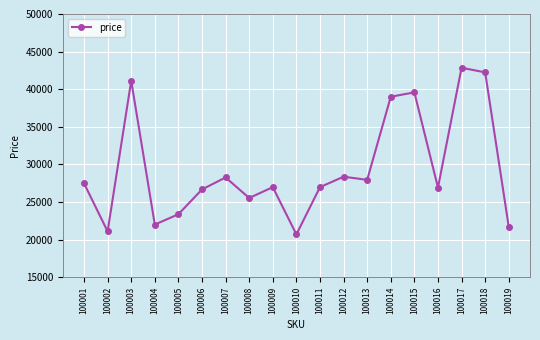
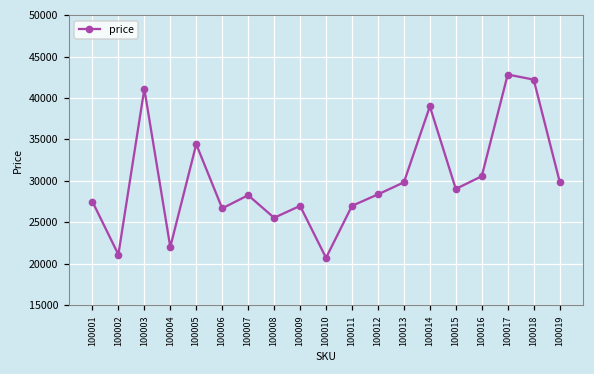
100005: 23000 -> 34000
100013: 28000 -> 30000
100015: 40000 -> 29000
100016: 27000 -> 31000
100019: 22000 -> 30000
